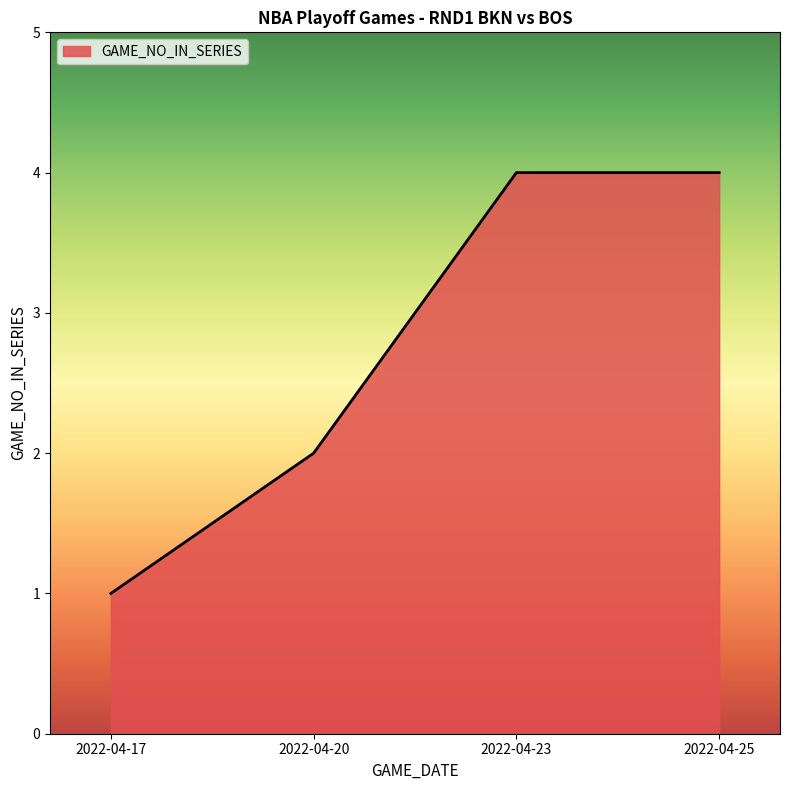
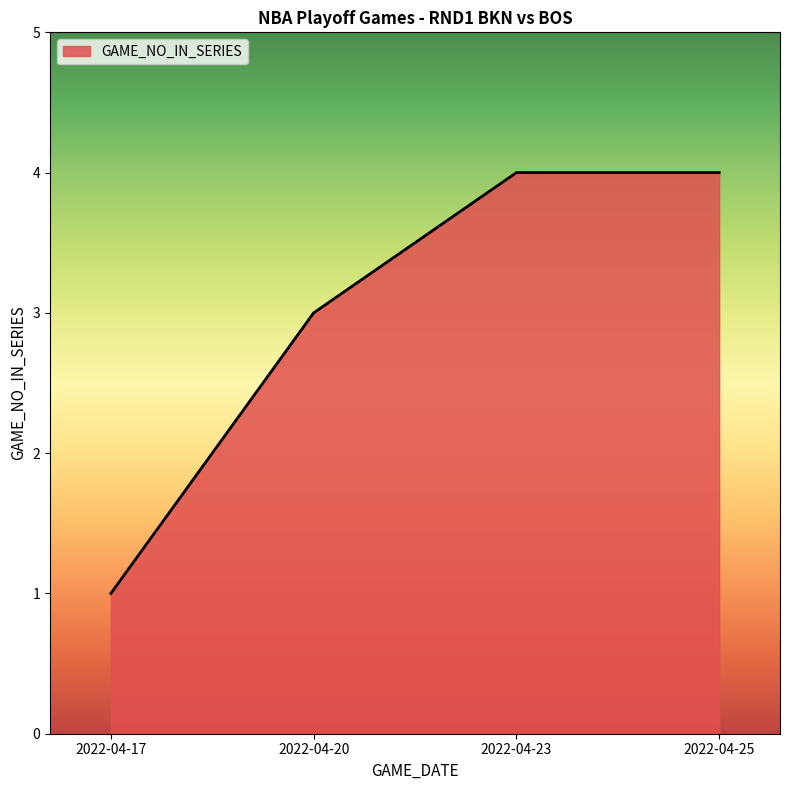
2022-04-20: 2 -> 3
